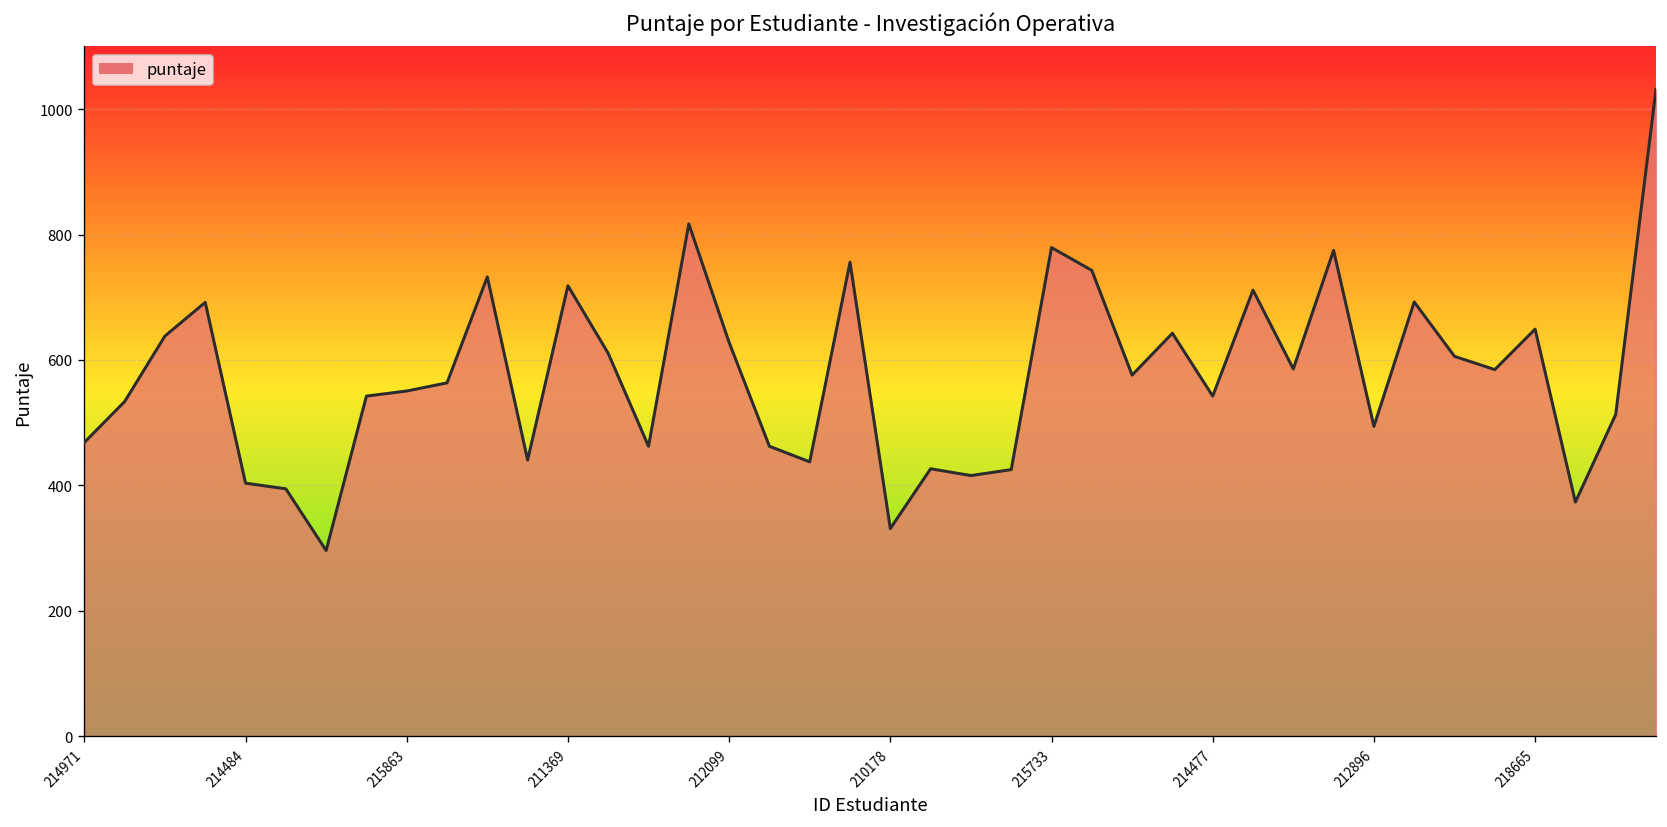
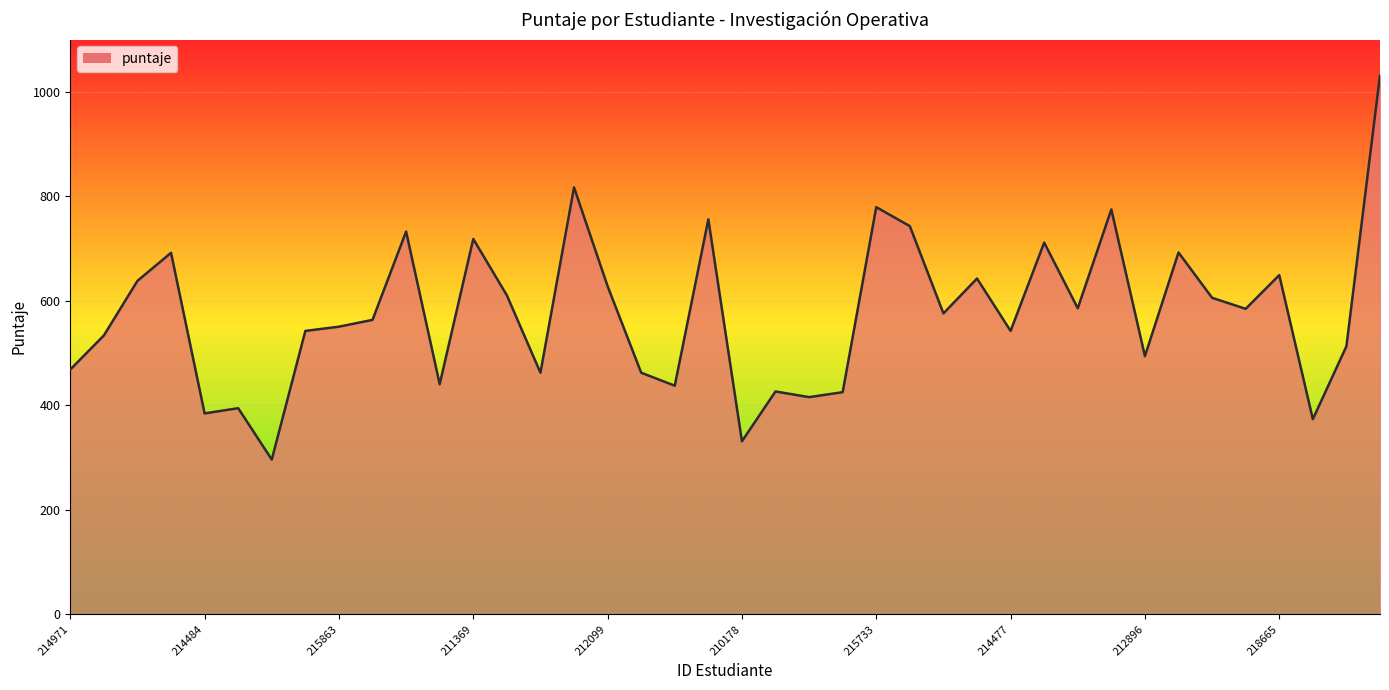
214484: 400 -> 380
